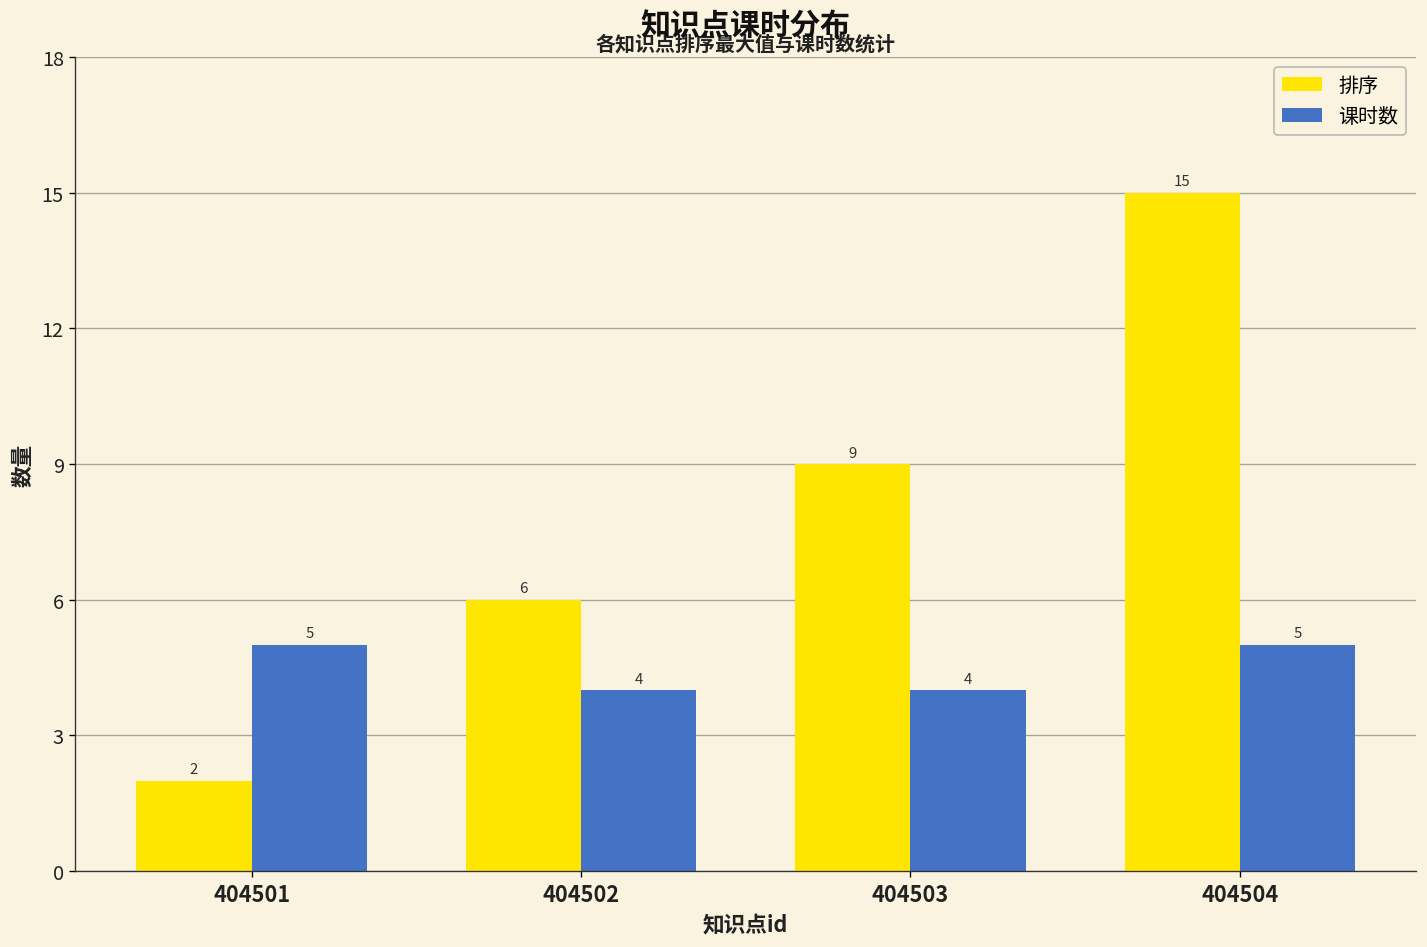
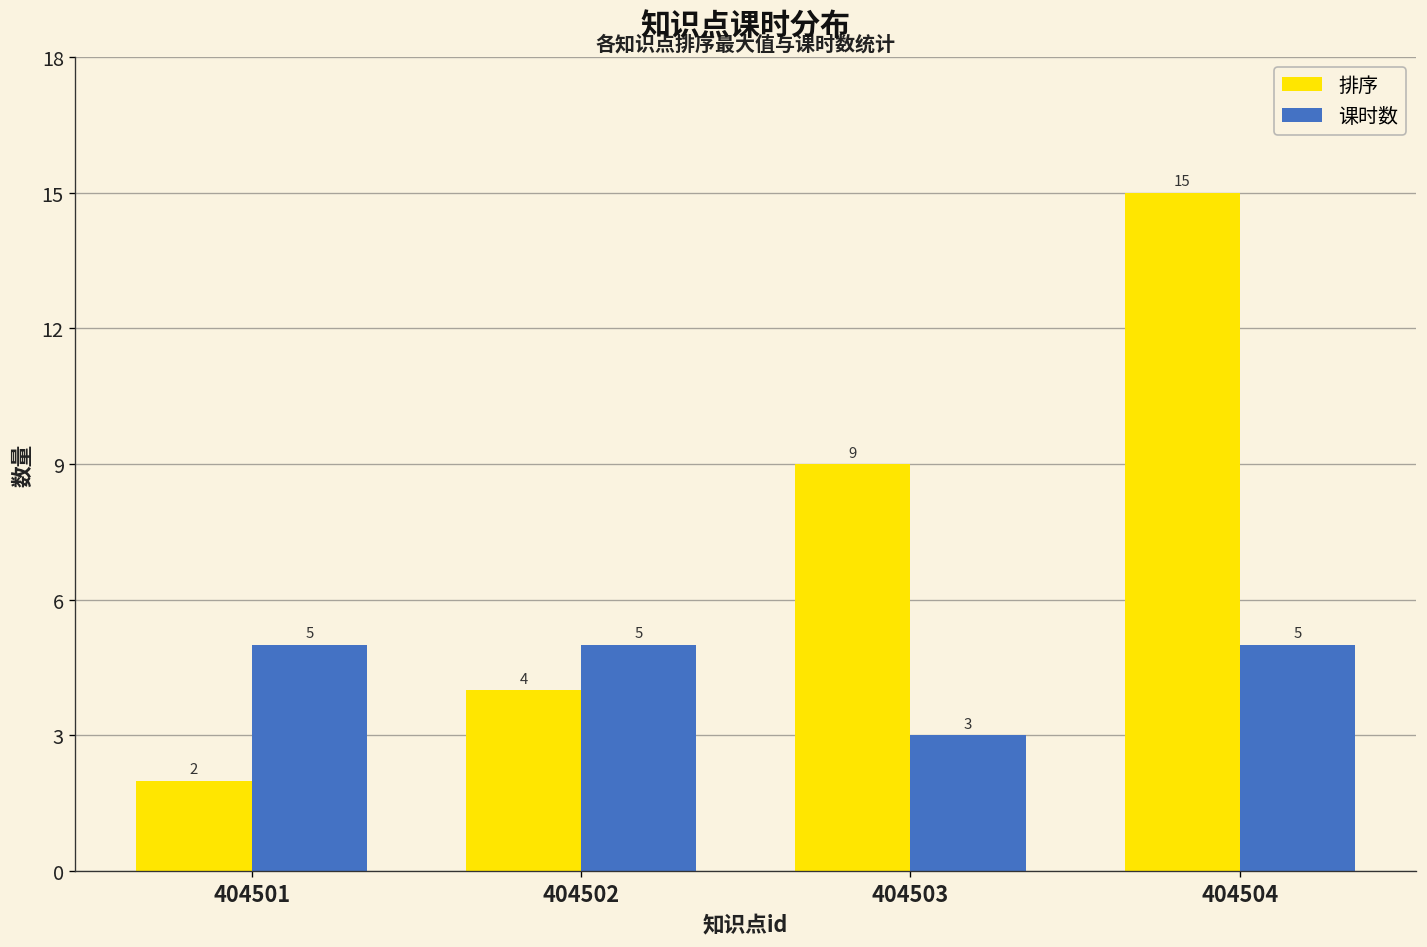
排序, 404502: 6 -> 4
课时数, 404502: 4 -> 5
课时数, 404503: 4 -> 3
